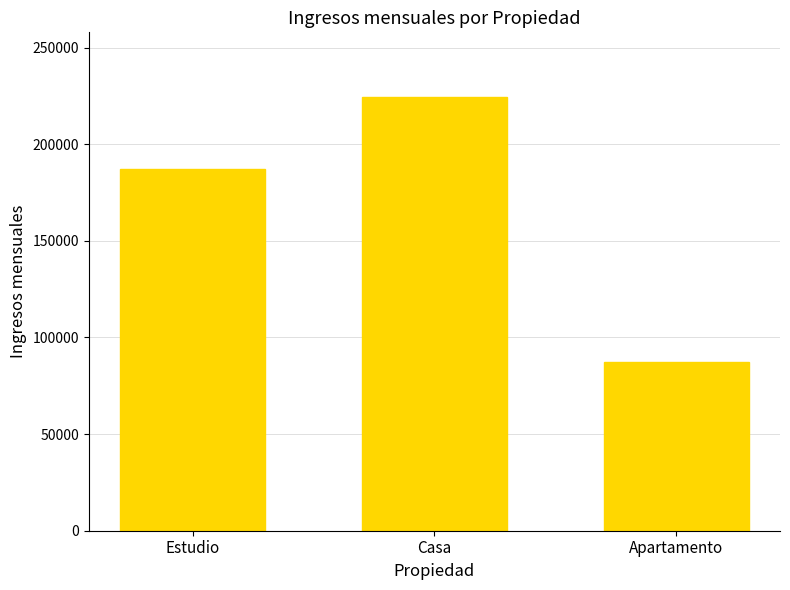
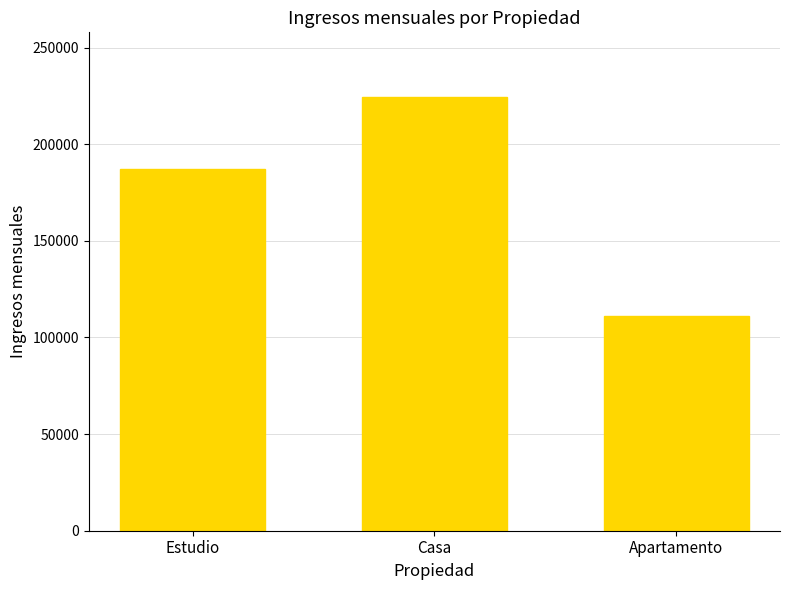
Apartamento: 87000 -> 111000
